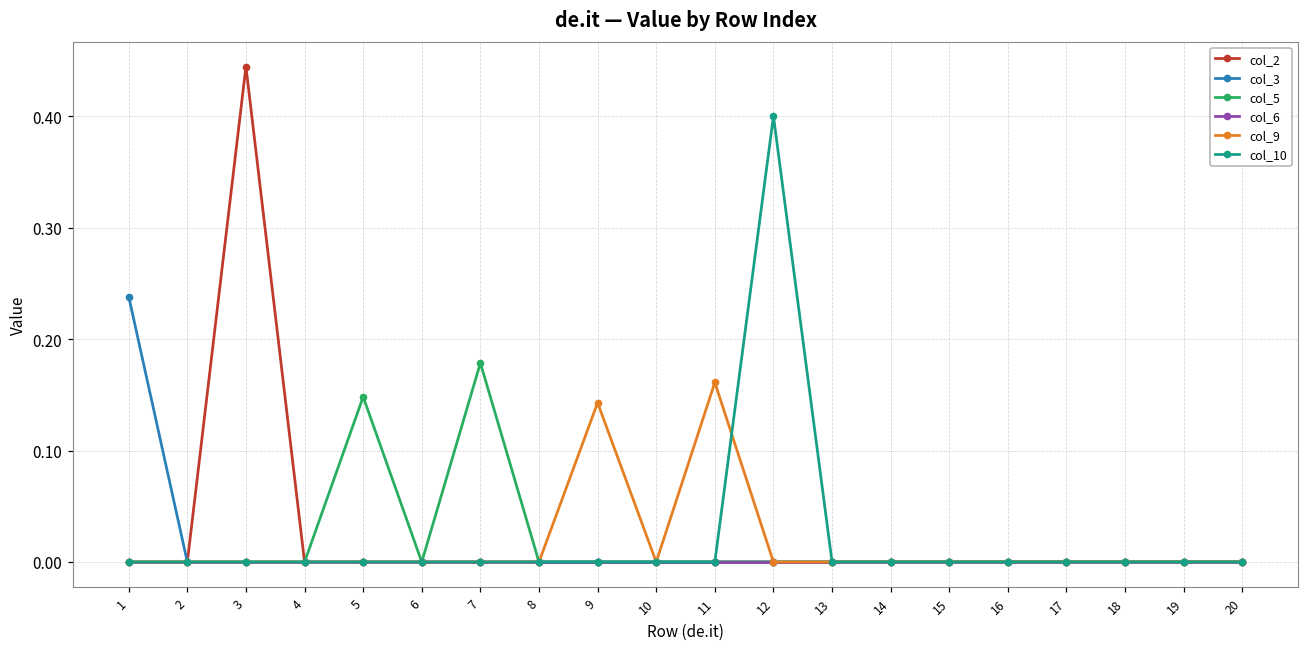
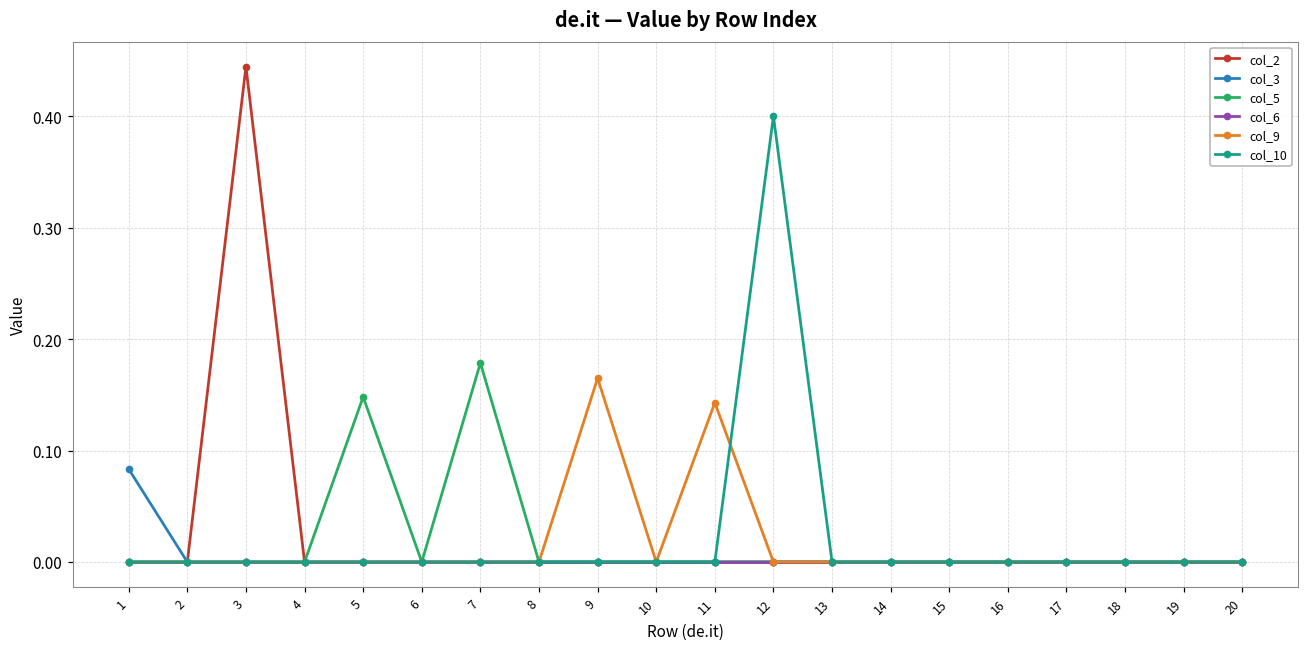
col_3, 1: 0.238 -> 0.083
col_9, 9: 0.143 -> 0.165
col_9, 11: 0.161 -> 0.143
